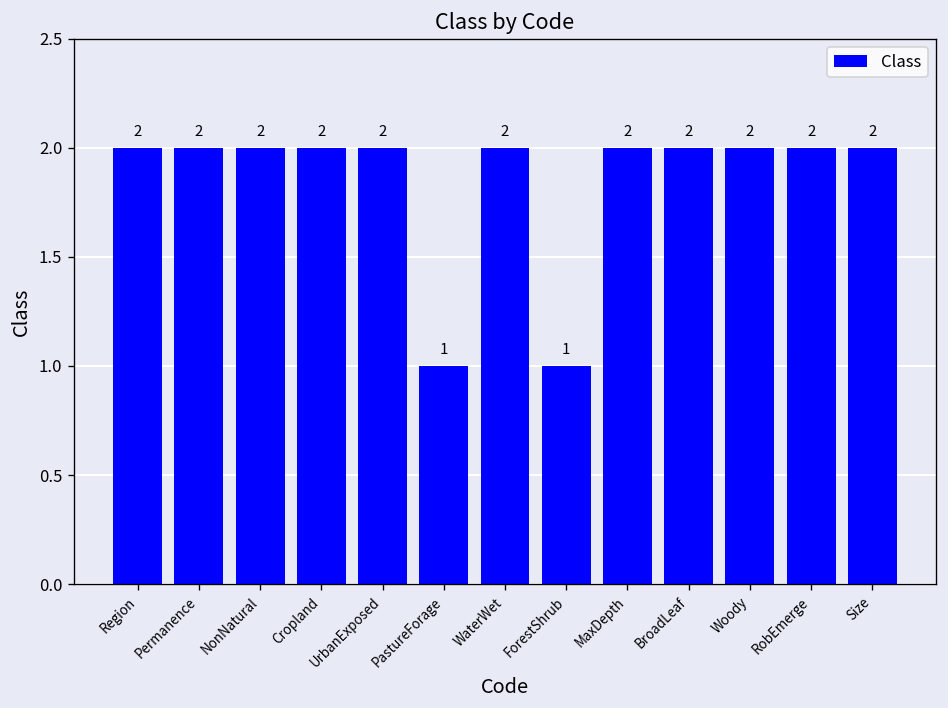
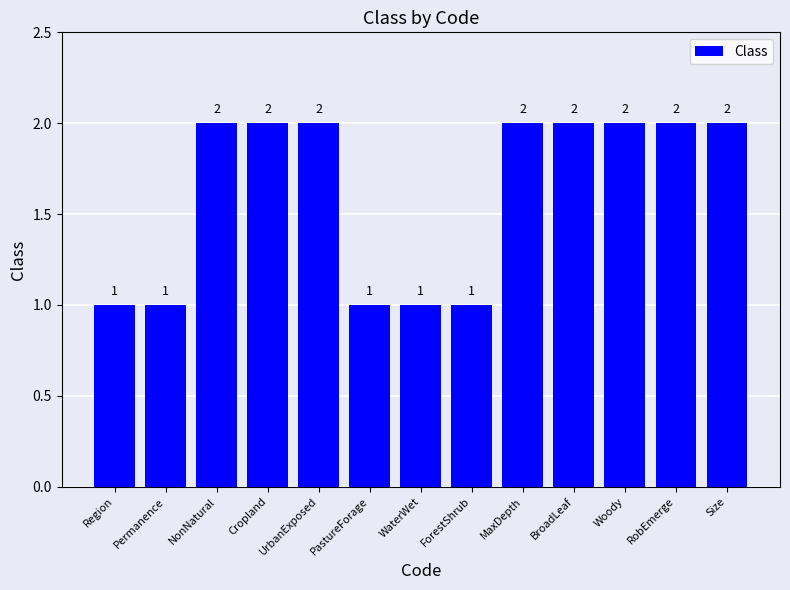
Region: 2 -> 1
Permanence: 2 -> 1
WaterWet: 2 -> 1
